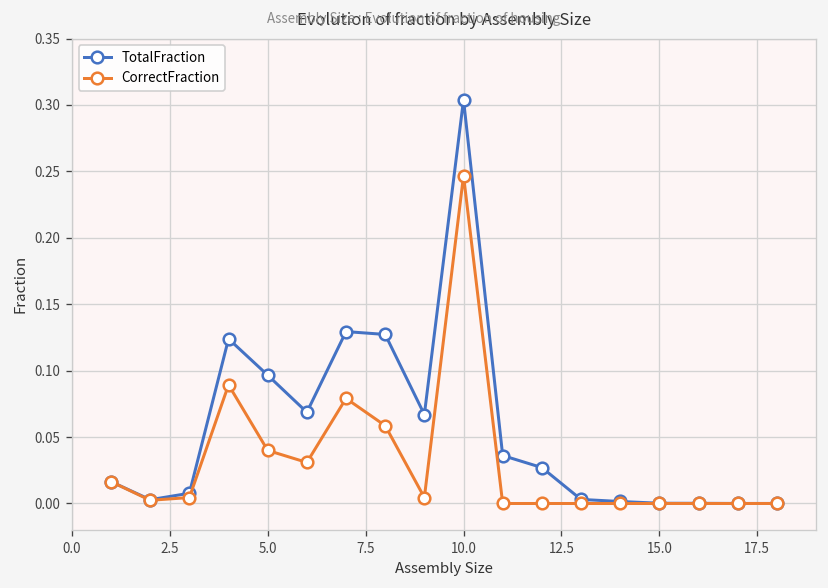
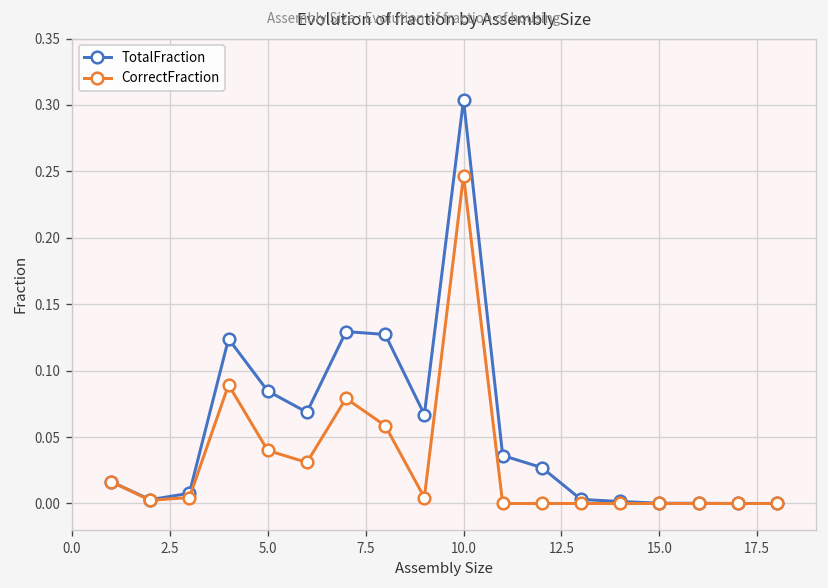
TotalFraction, 5.0: 0.097 -> 0.085
